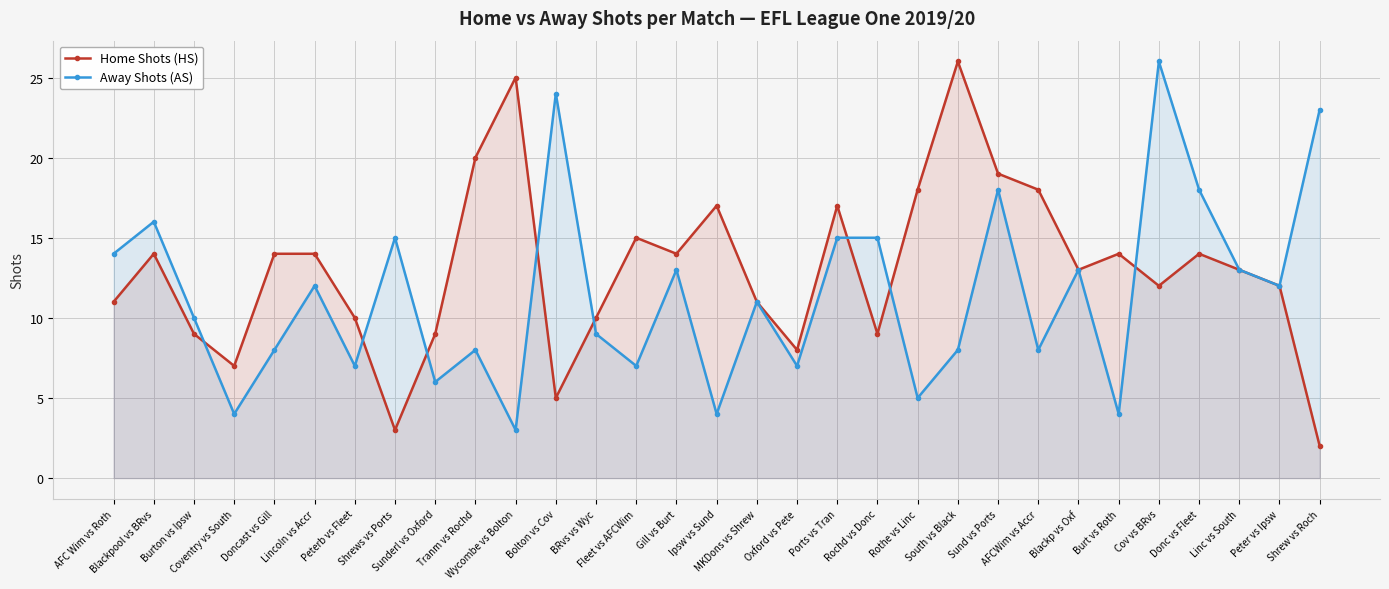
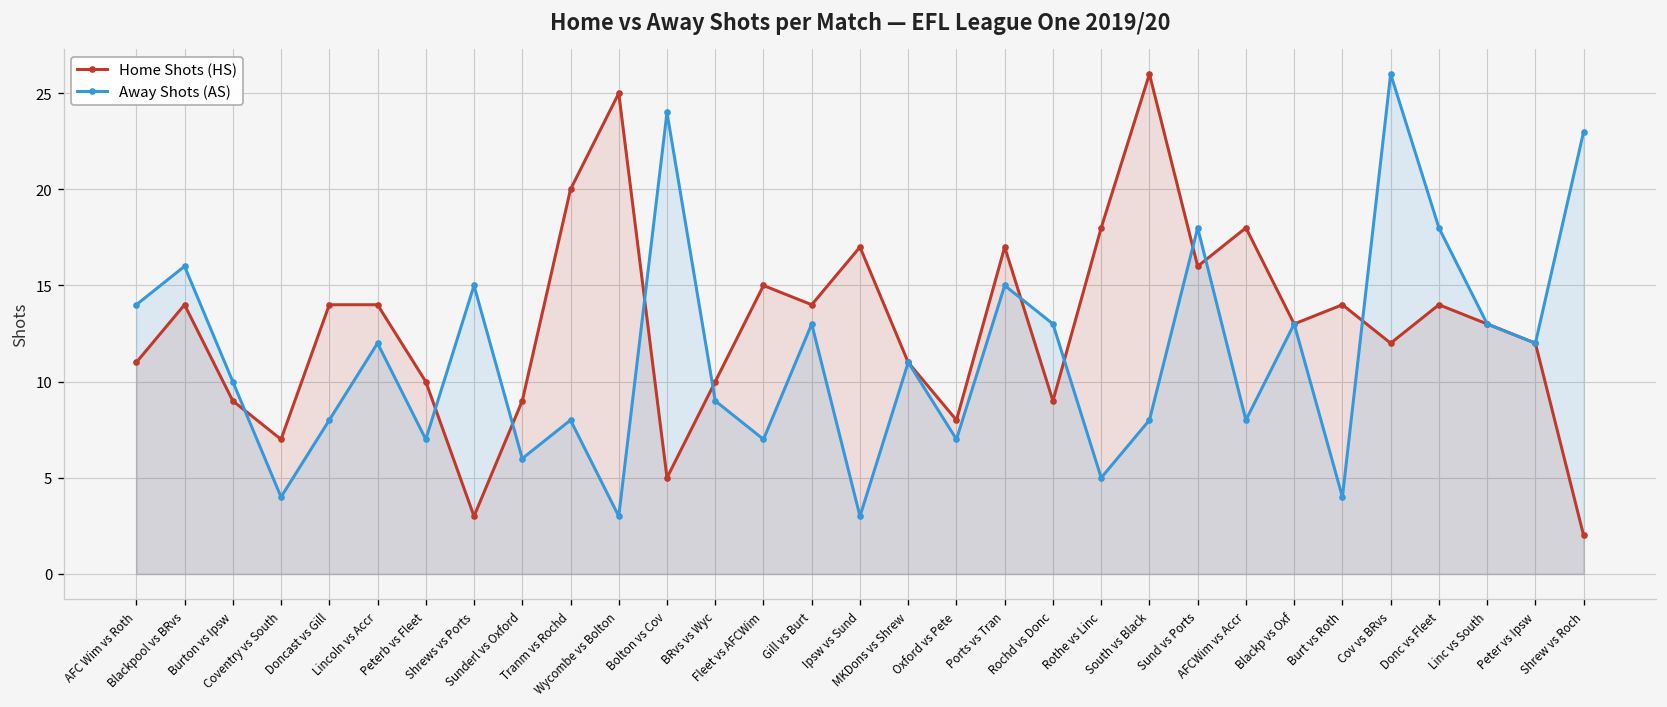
Away Shots (AS), Ipsw vs Sund: 4 -> 3
Away Shots (AS), Rochd vs Donc: 15 -> 13
Home Shots (HS), Sund vs Ports: 19 -> 16
